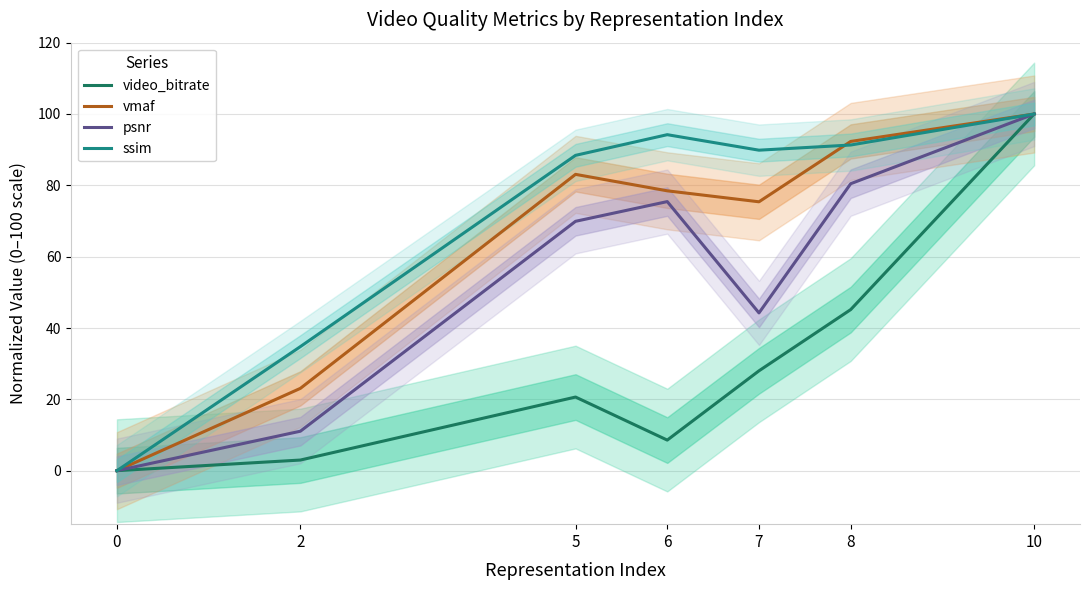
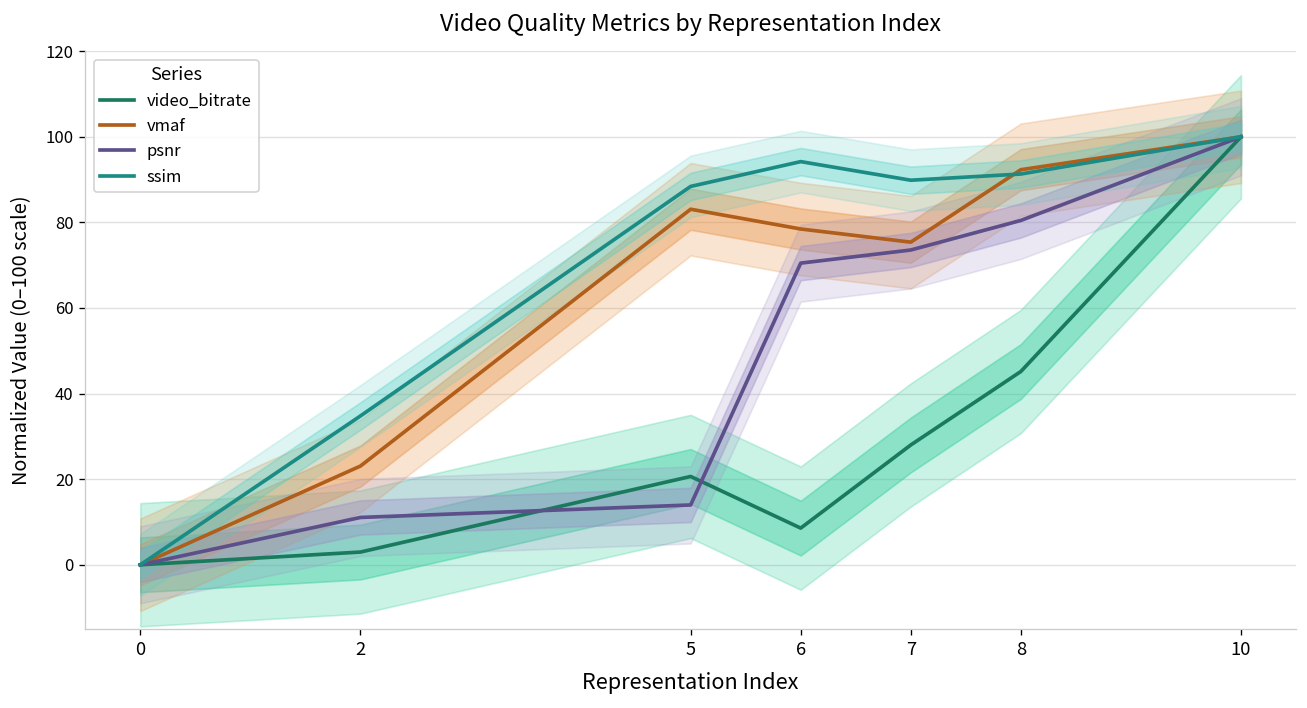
psnr, 5: 70 -> 14
psnr, 6: 75 -> 70
psnr, 7: 44 -> 74
